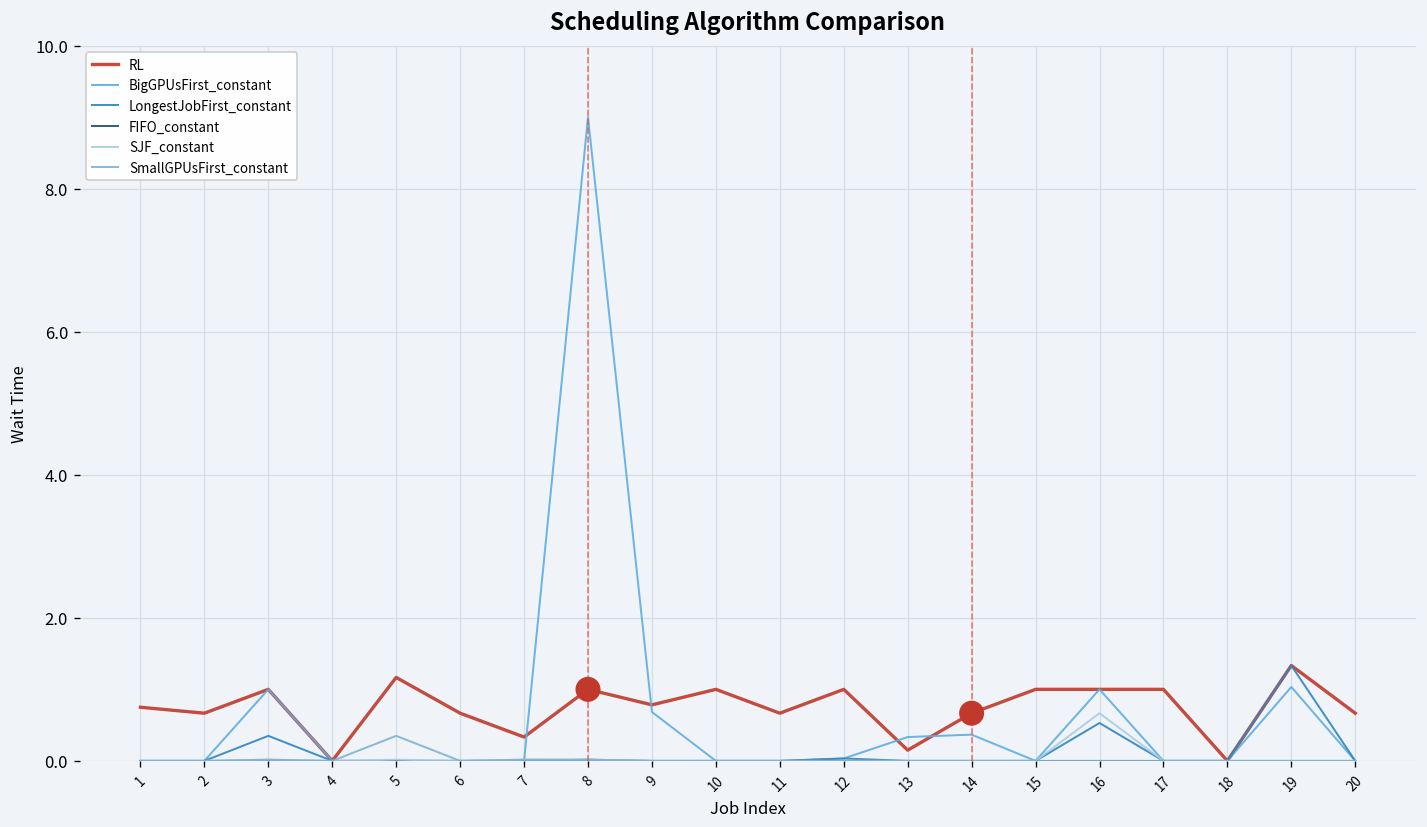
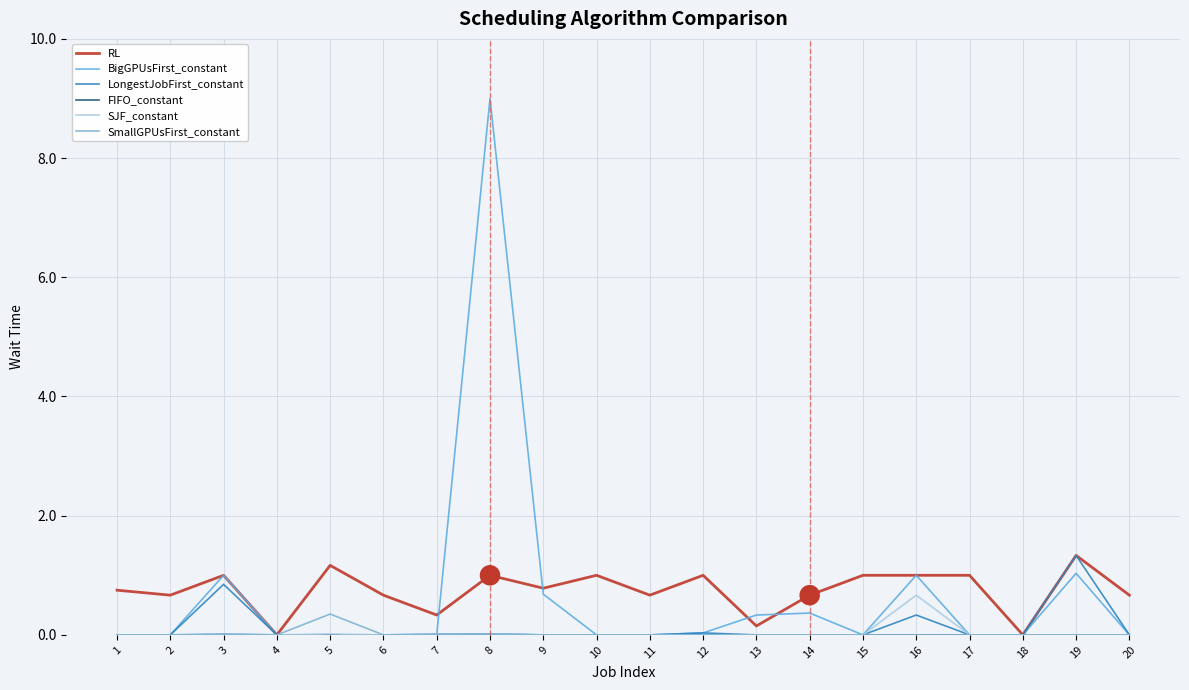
LongestJobFirst_constant, 3: 0.3 -> 0.8
LongestJobFirst_constant, 16: 0.5 -> 0.3
